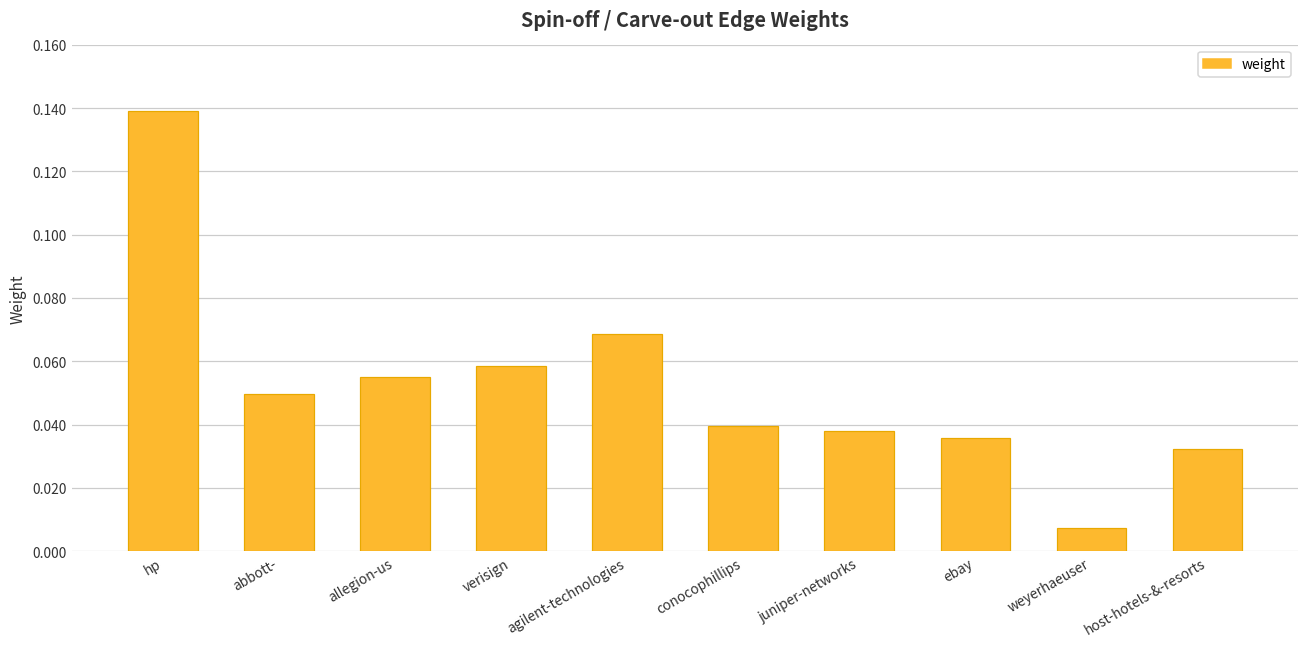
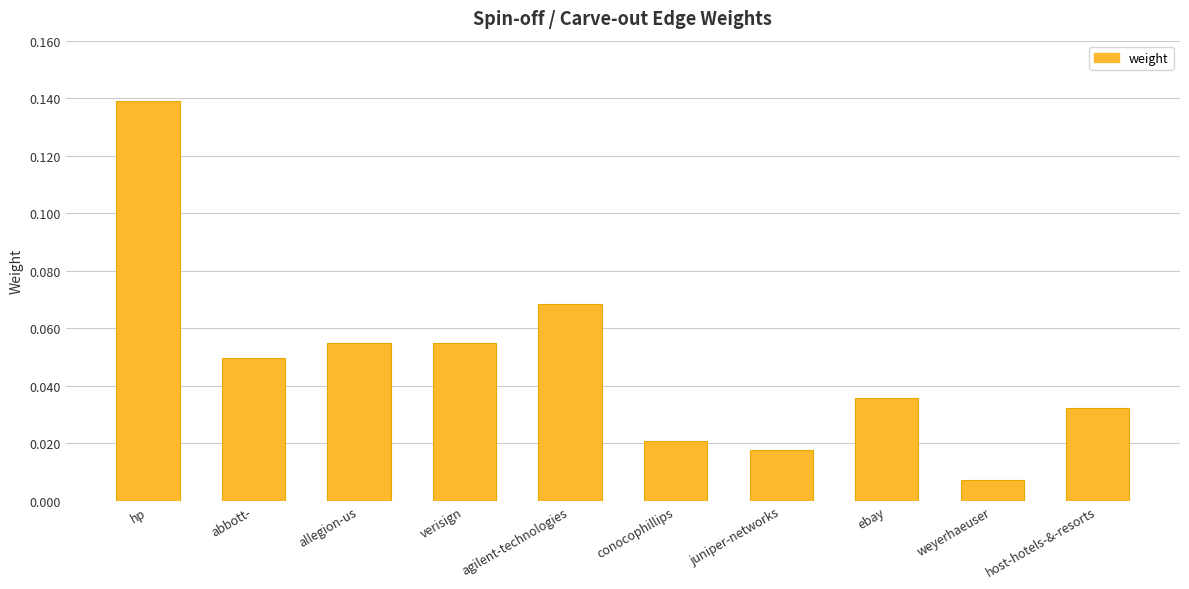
verisign: 0.058 -> 0.055
conocophillips: 0.039 -> 0.021
juniper-networks: 0.038 -> 0.018
